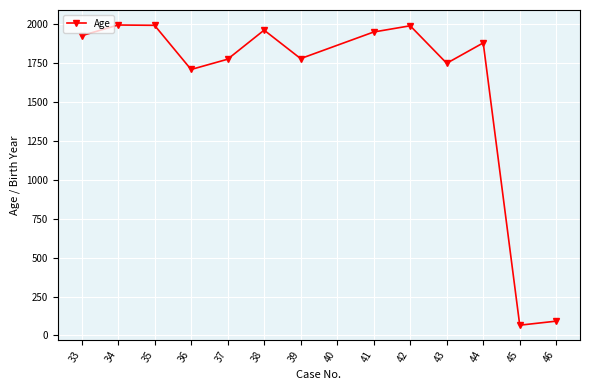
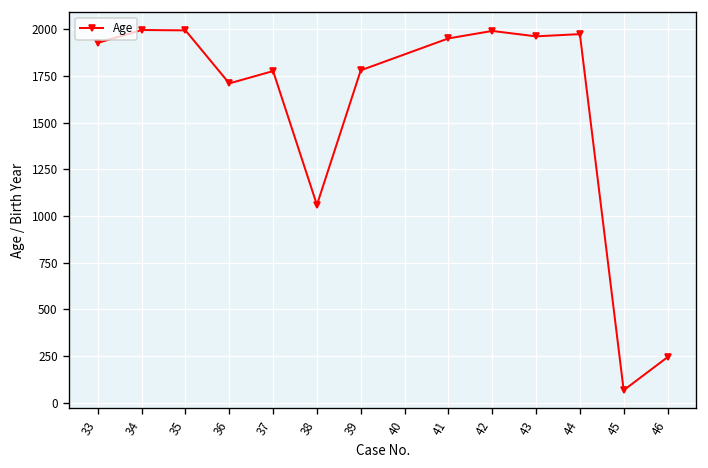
38: 1960 -> 1060
43: 1750 -> 1960
44: 1880 -> 1970
46: 90 -> 240
